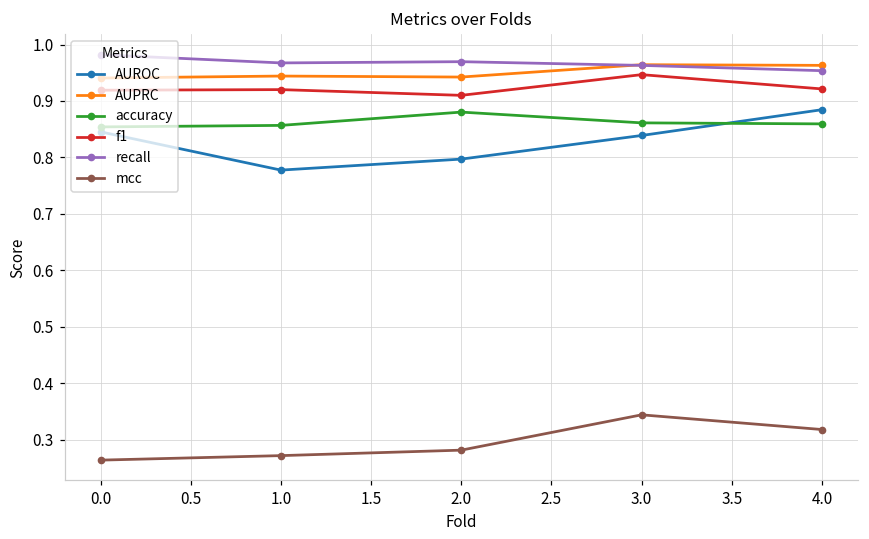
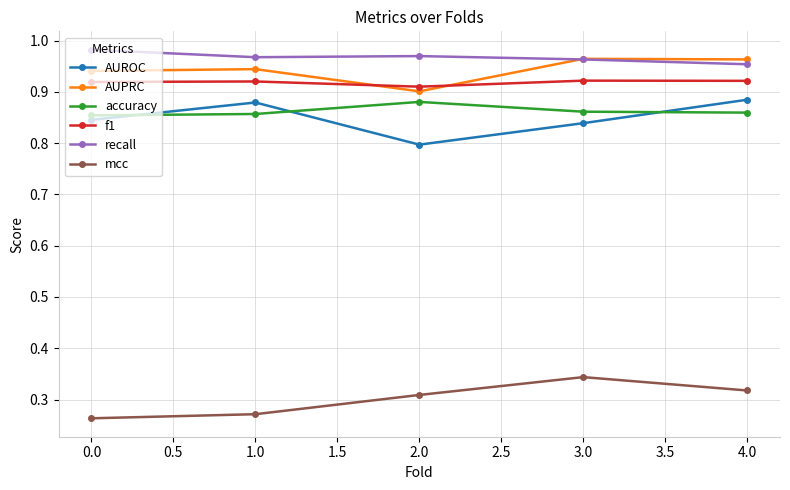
AUROC, 1.0: 0.78 -> 0.88
AUPRC, 2.0: 0.94 -> 0.90
mcc, 2.0: 0.28 -> 0.31
f1, 3.0: 0.95 -> 0.92
